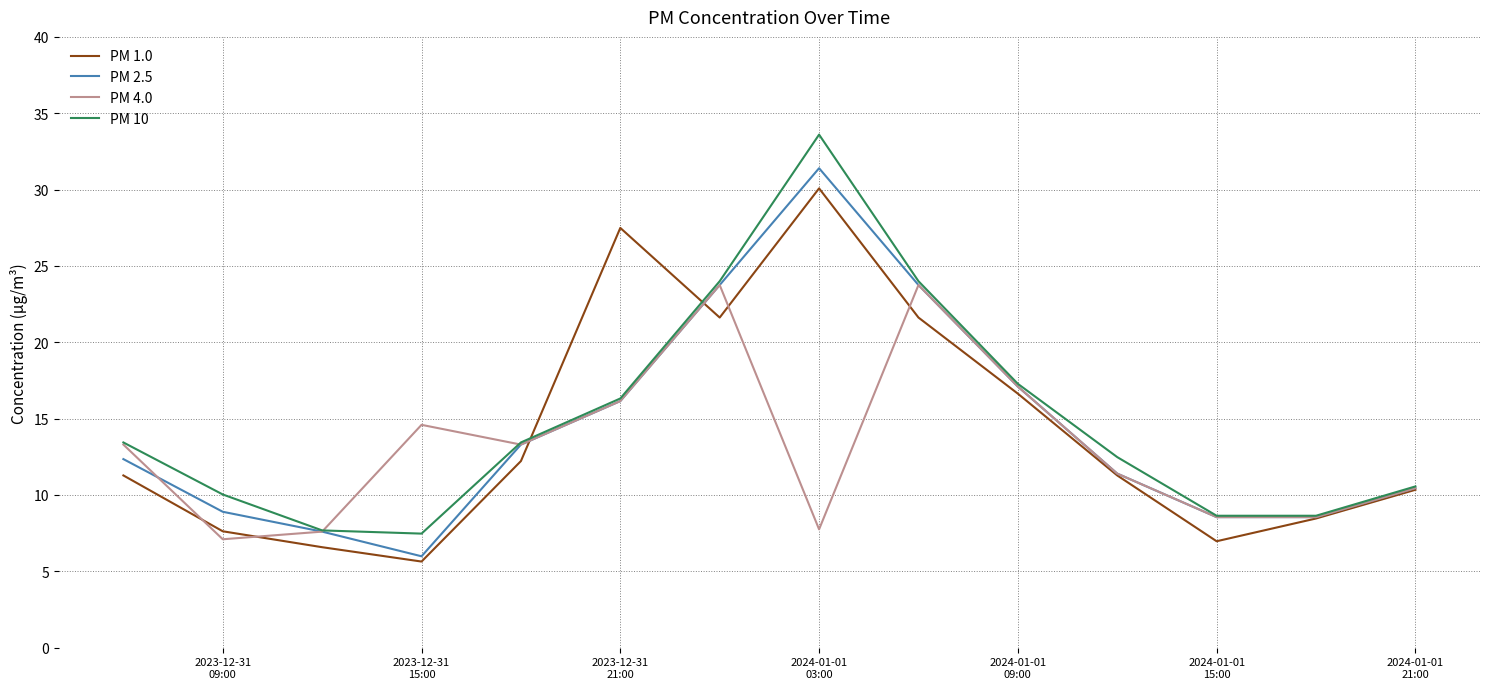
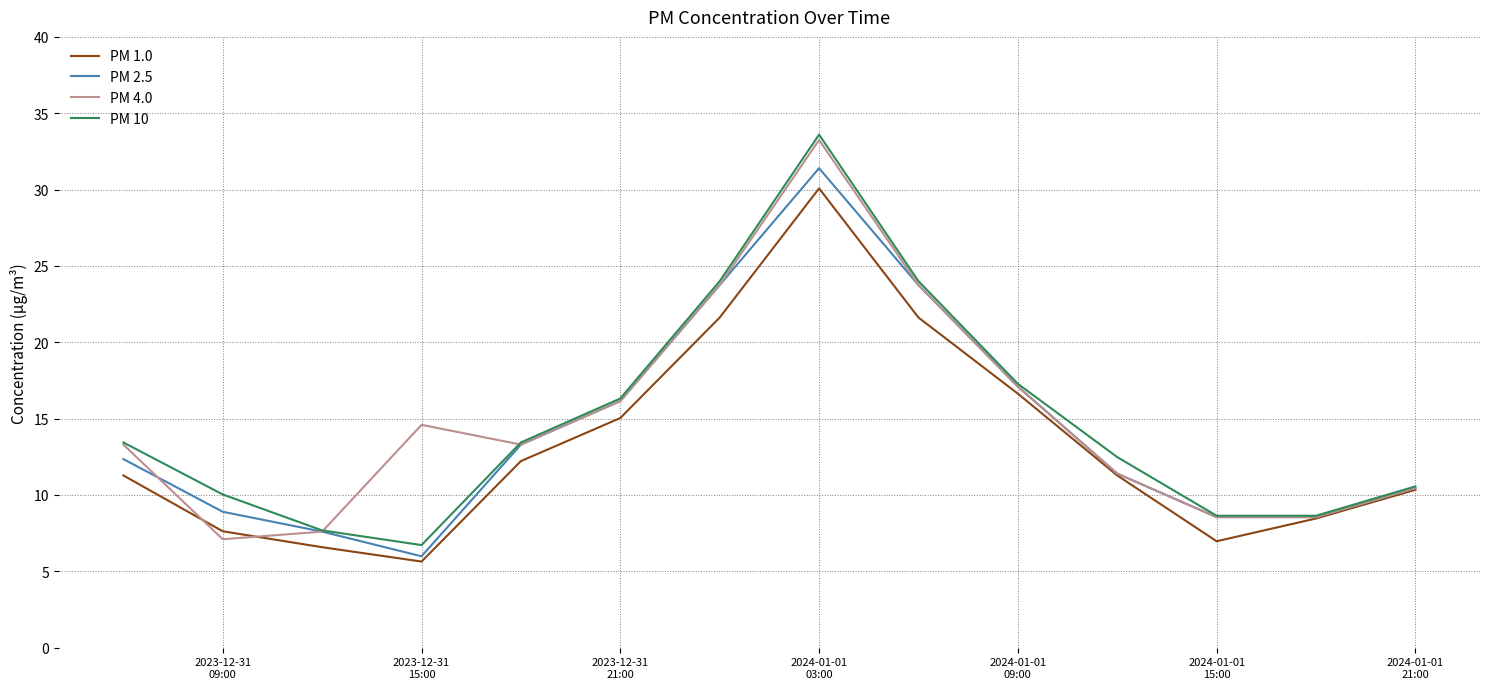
PM 10, 2023-12-31 15:00: 7.5 -> 6.7
PM 1.0, 2023-12-31 21:00: 27.5 -> 15.0
PM 4.0, 2024-01-01 03:00: 7.8 -> 33.3
